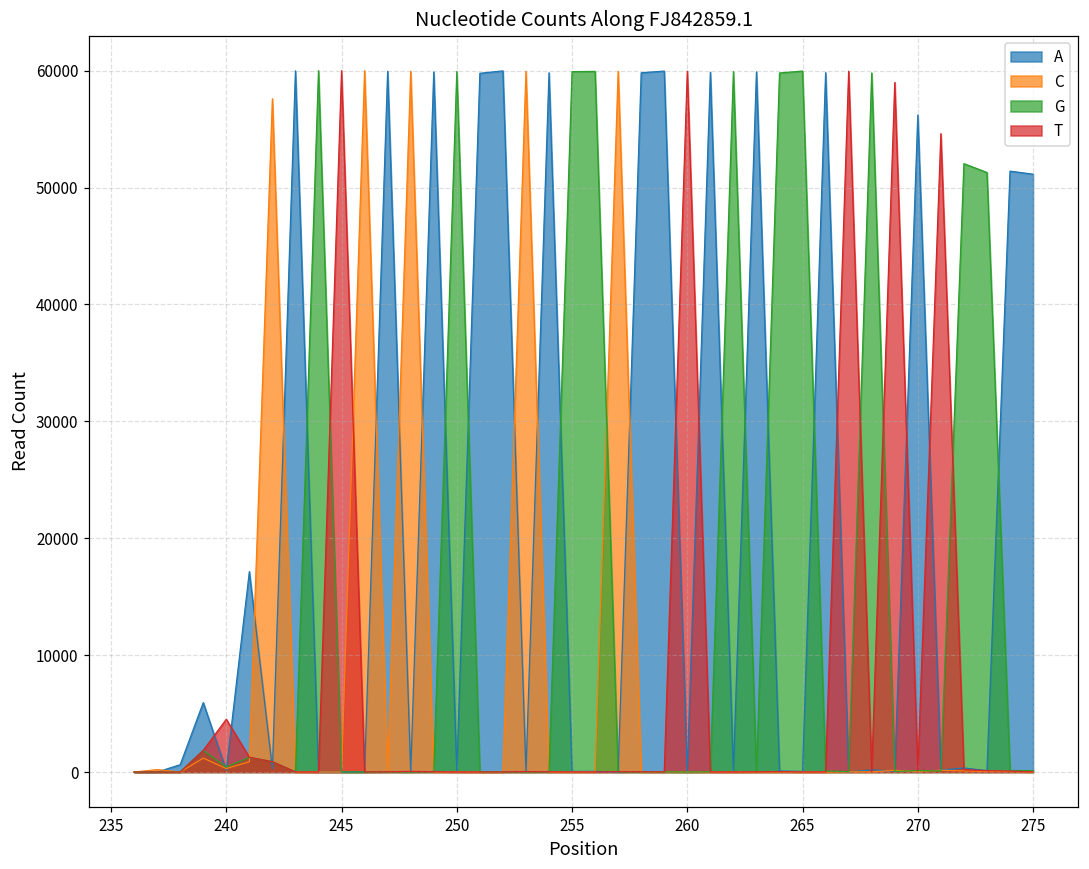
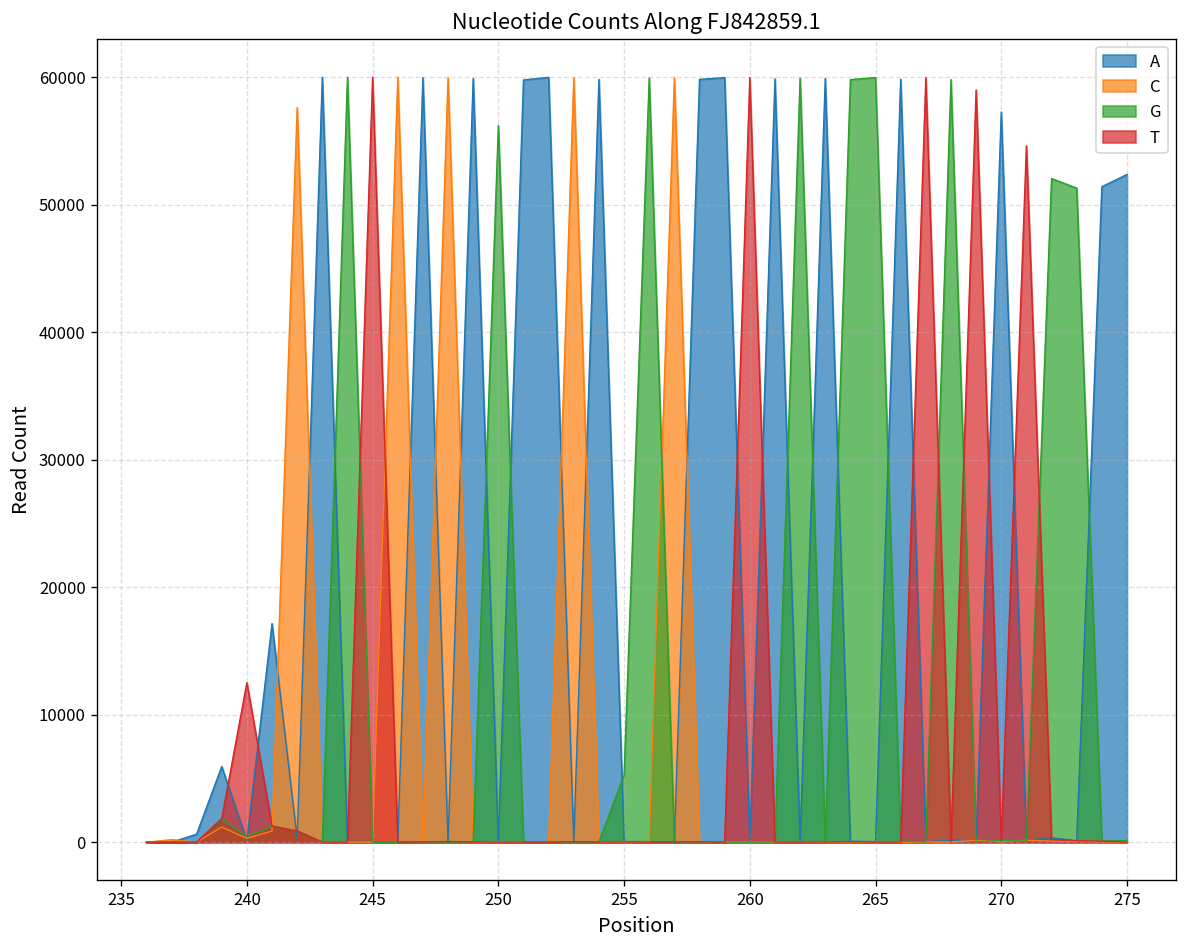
T, 240: 4500 -> 12500
G, 250: 59900 -> 56200
G, 255: 59900 -> 5300
A, 270: 56200 -> 57300
A, 275: 51100 -> 52400
